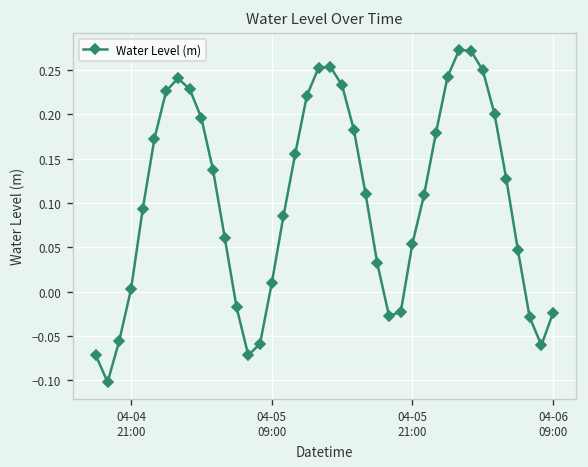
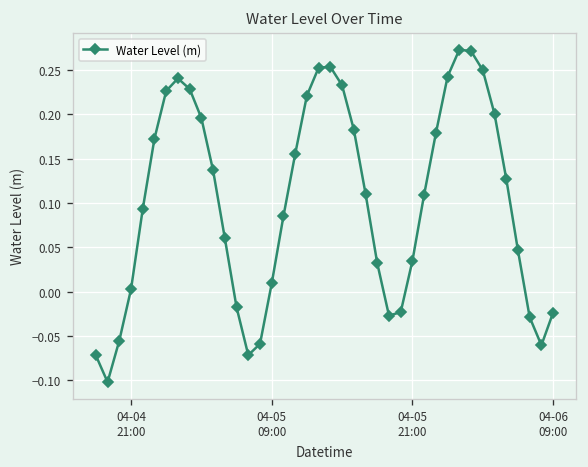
04-05 21:00: 0.05 -> 0.03
